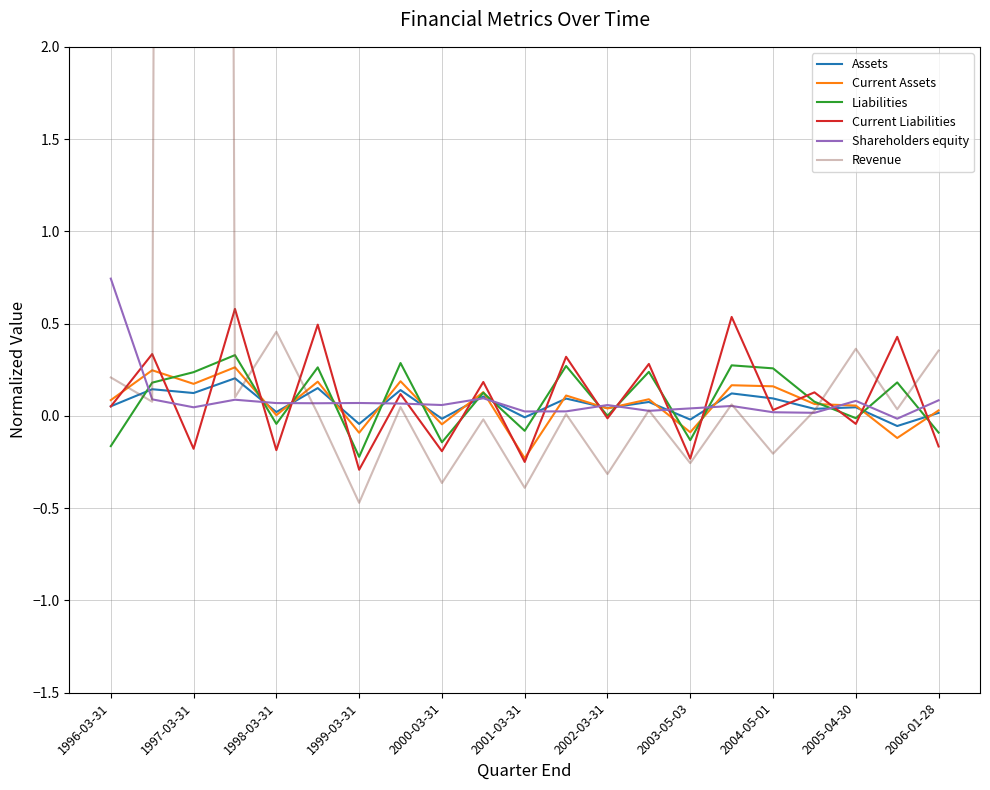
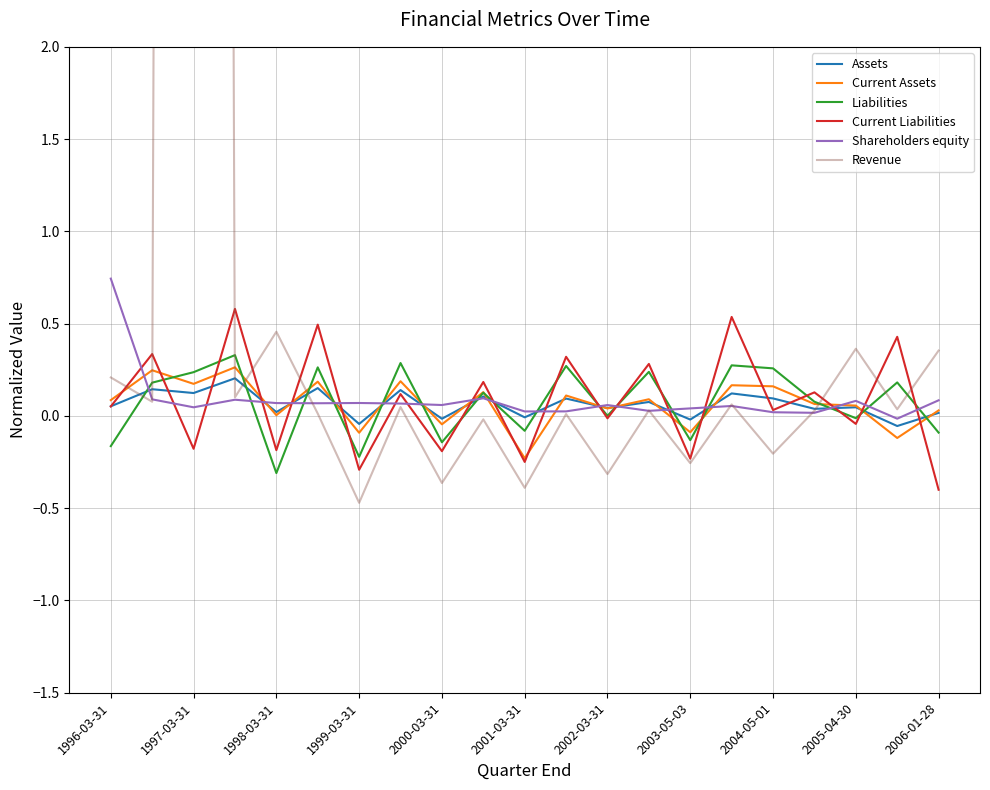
Liabilities, 1998-03-31: -0.04 -> -0.31
Current Liabilities, 2006-01-28: -0.17 -> -0.40
